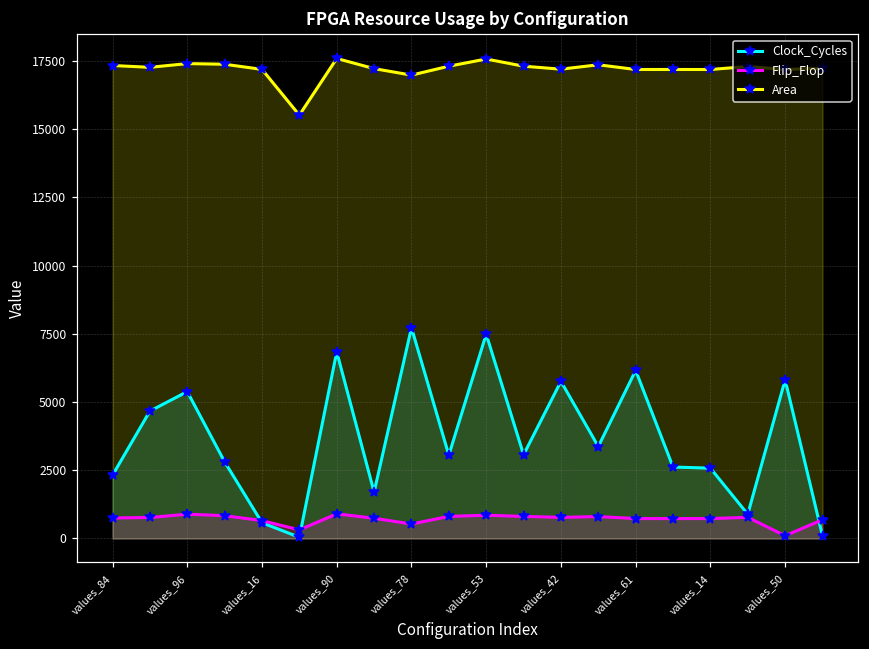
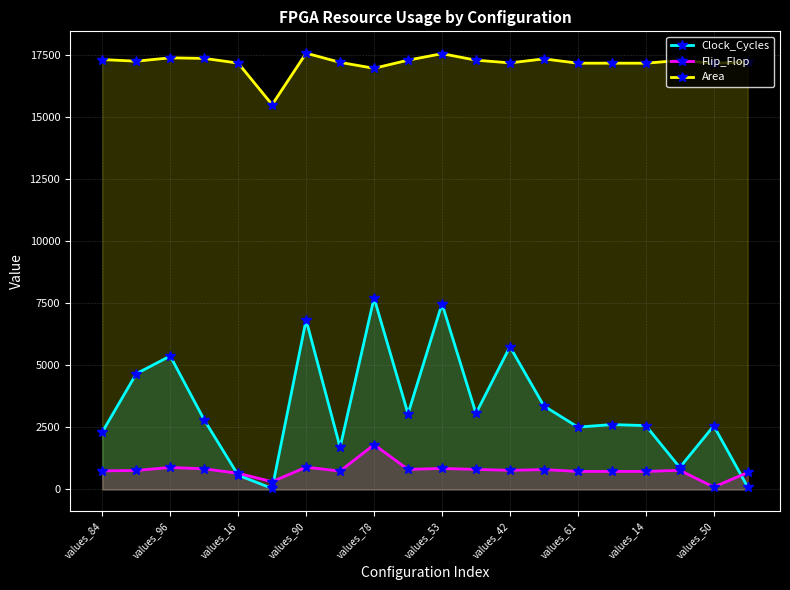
Flip_Flop, values_78: 500 -> 1800
Clock_Cycles, values_61: 6200 -> 2500
Clock_Cycles, values_50: 5800 -> 2600
